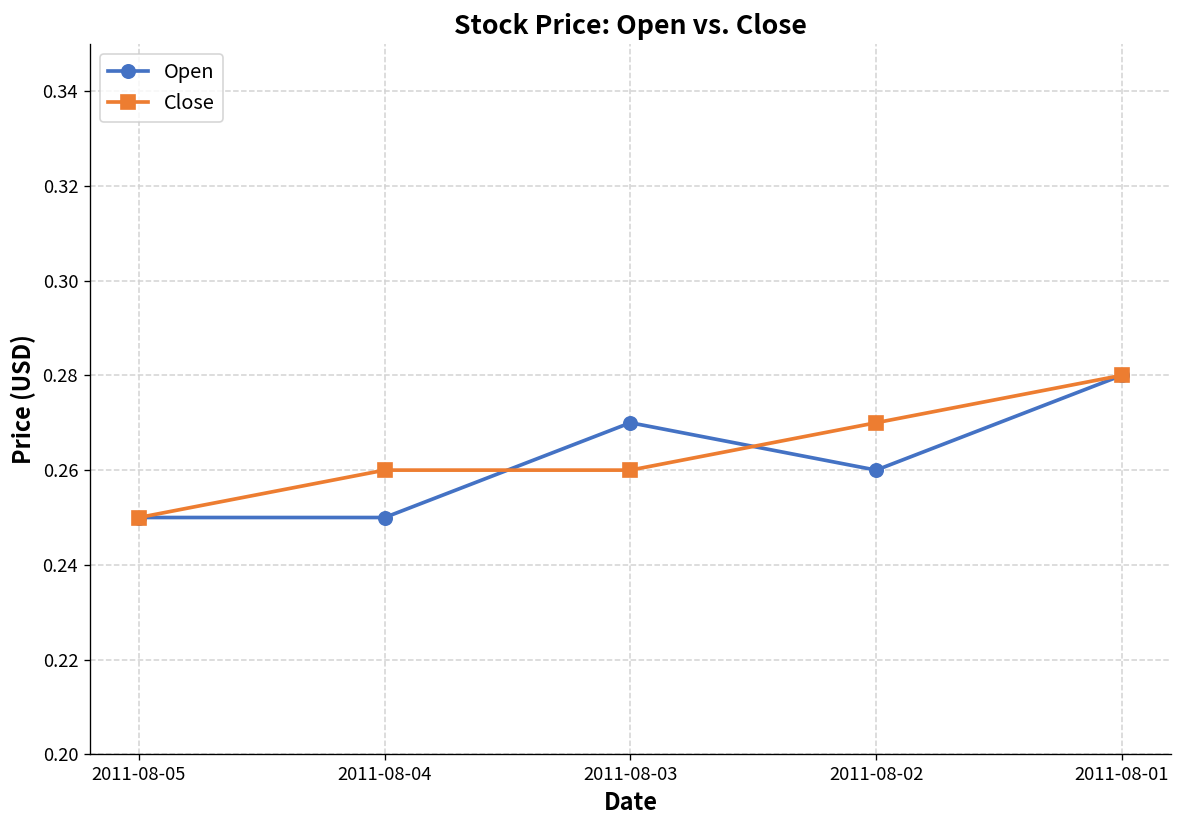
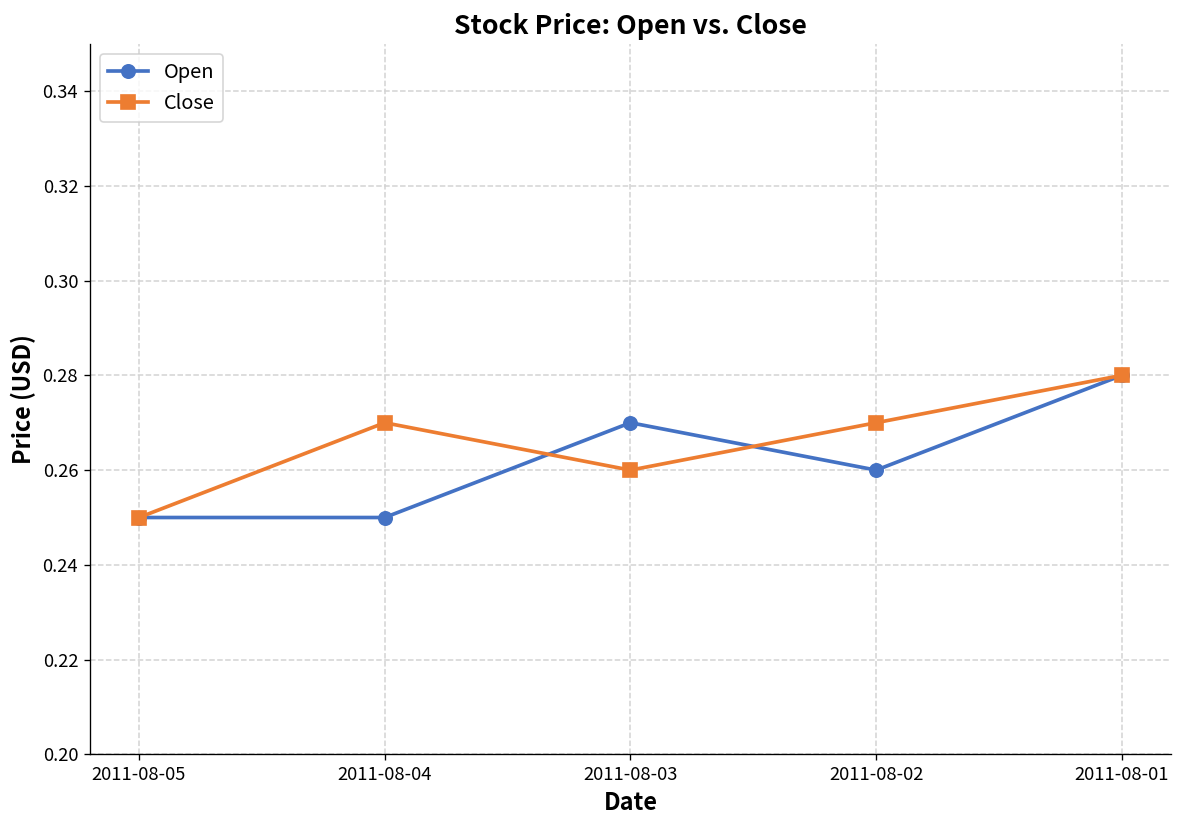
Close, 2011-08-04: 0.26 -> 0.27
